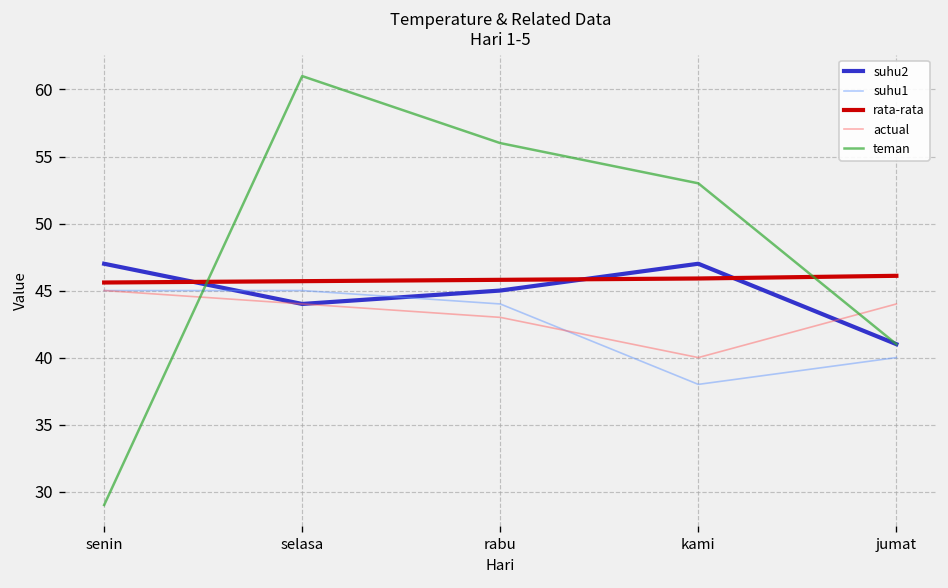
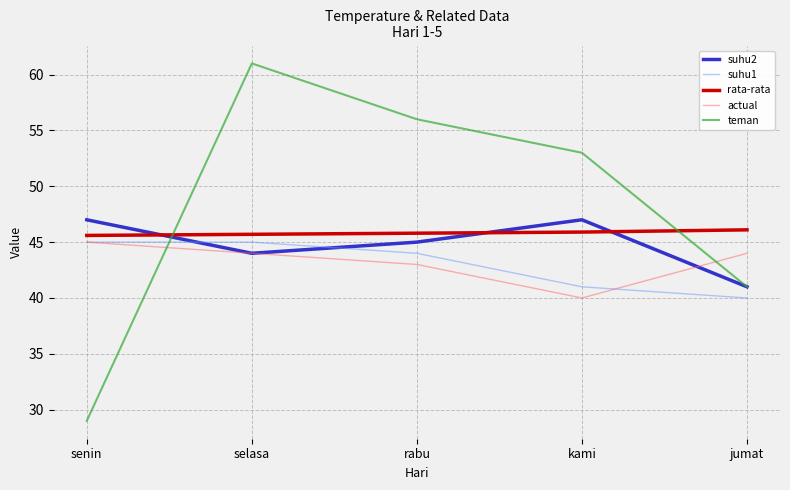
suhu1, kami: 38 -> 41
